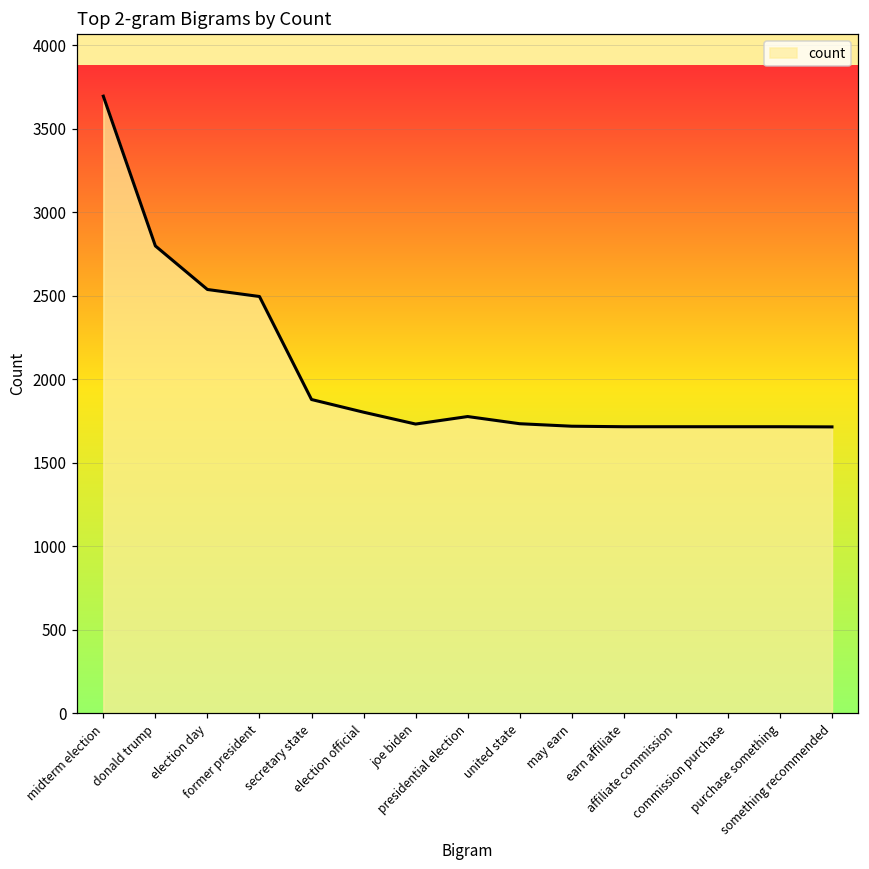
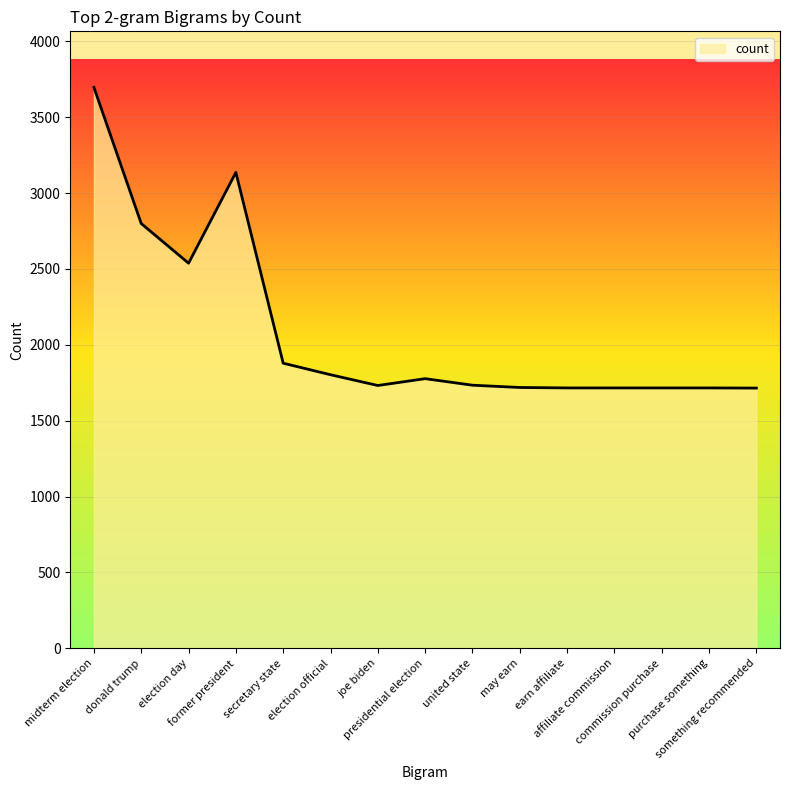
former president: 2500 -> 3140
